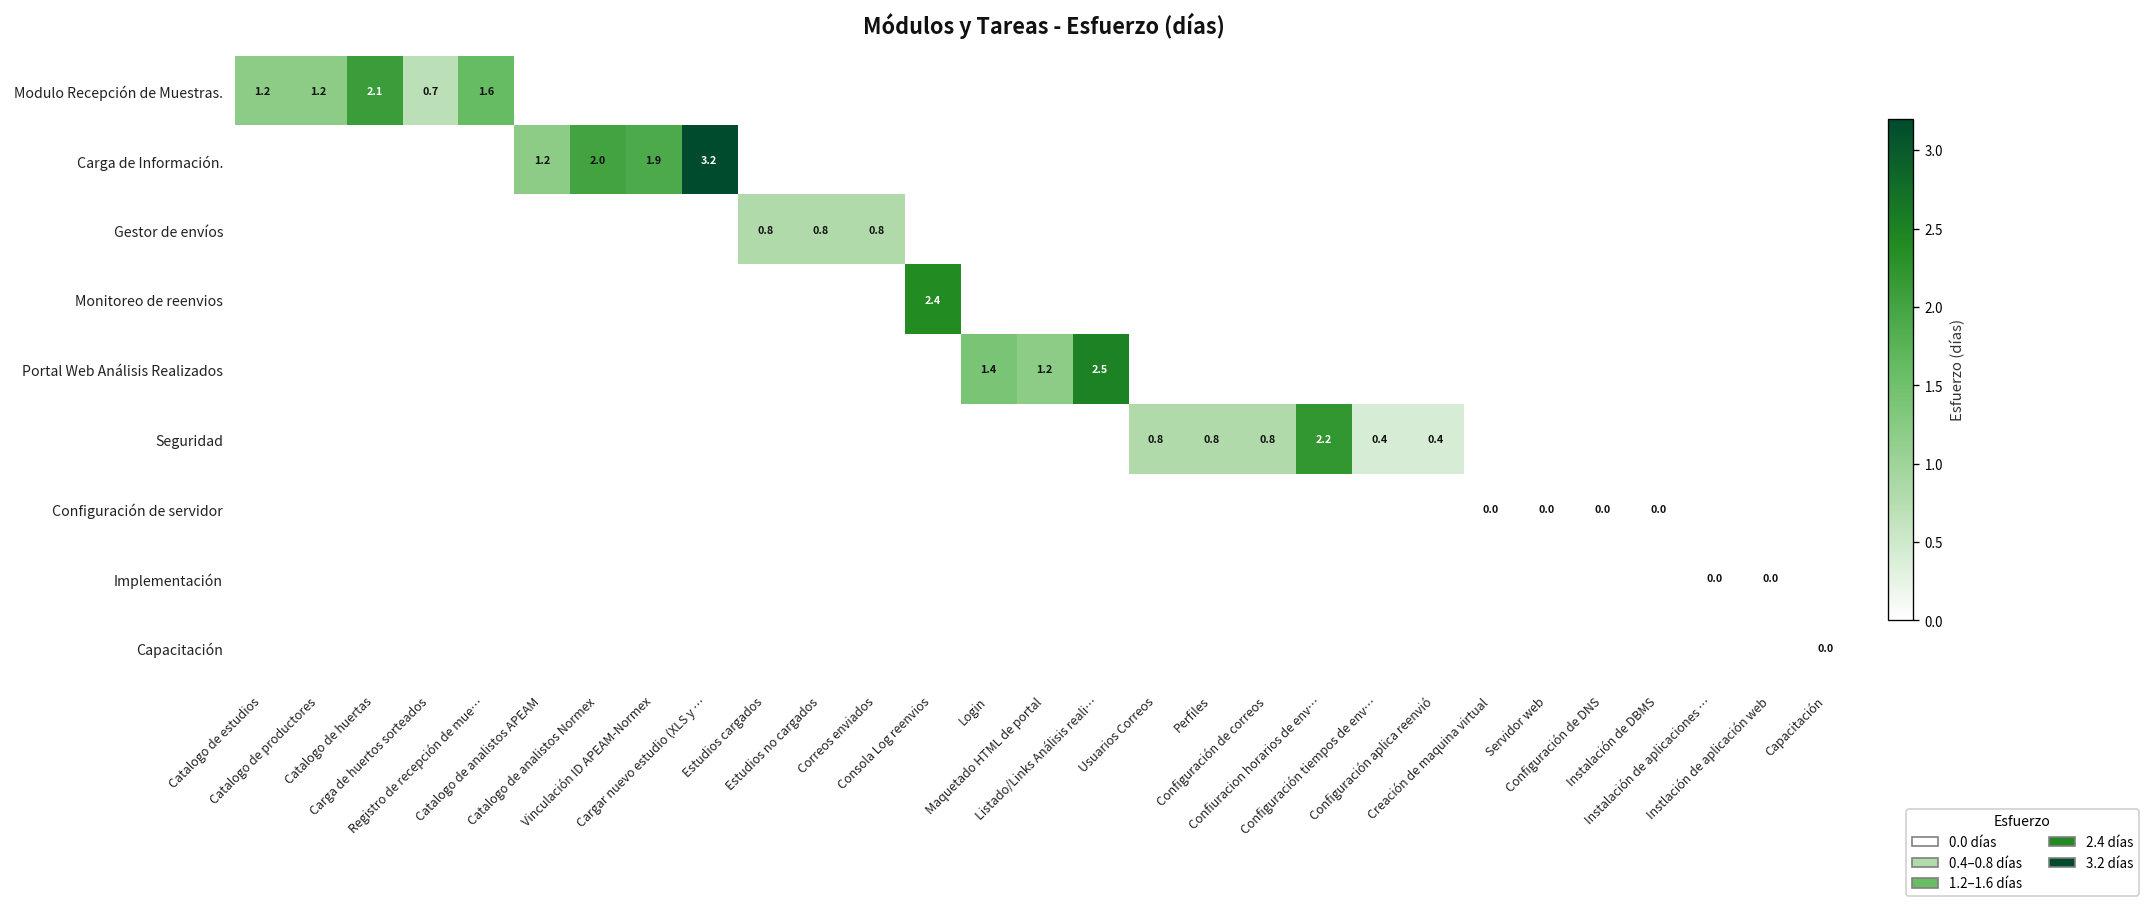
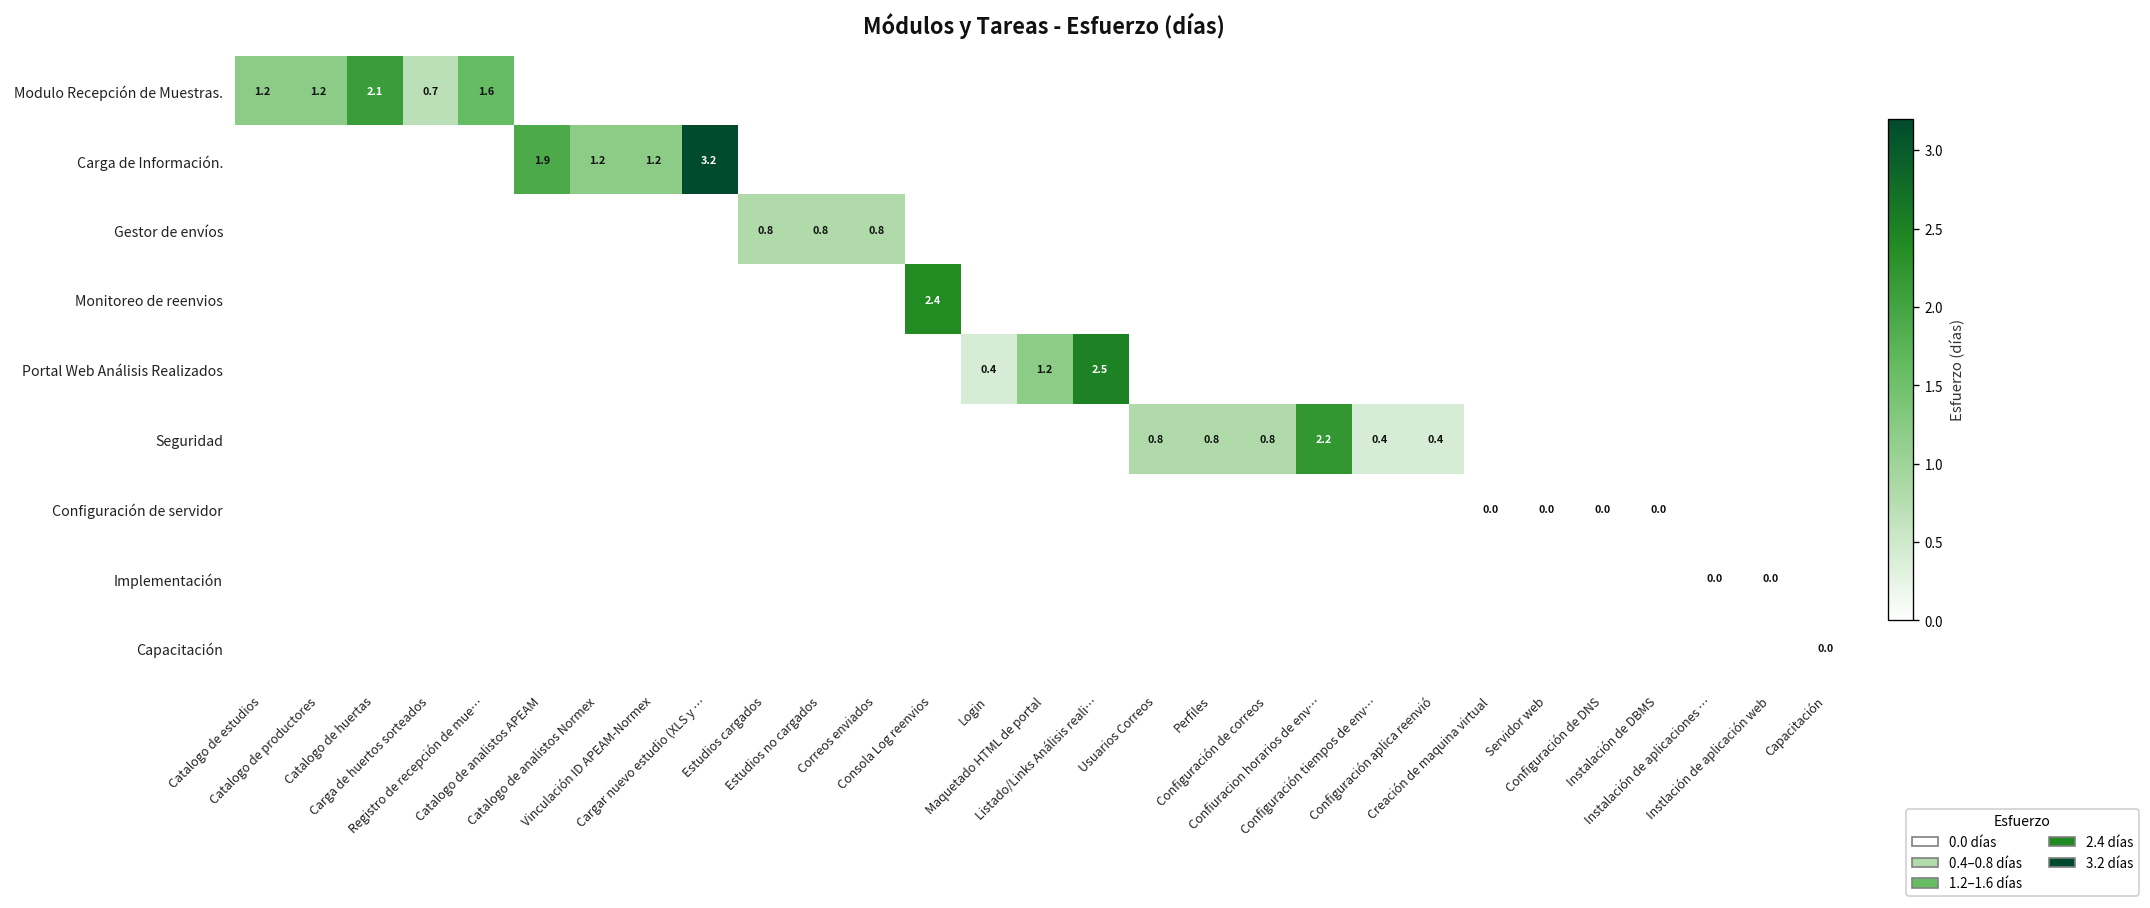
Carga de Información., Catalogo de analistos APEAM: 1.2 -> 1.9
Carga de Información., Catalogo de analistos Normex: 2.0 -> 1.2
Carga de Información., Vinculación ID APEAM-Normex: 1.9 -> 1.2
Portal Web Análisis Realizados, Login: 1.4 -> 0.4
